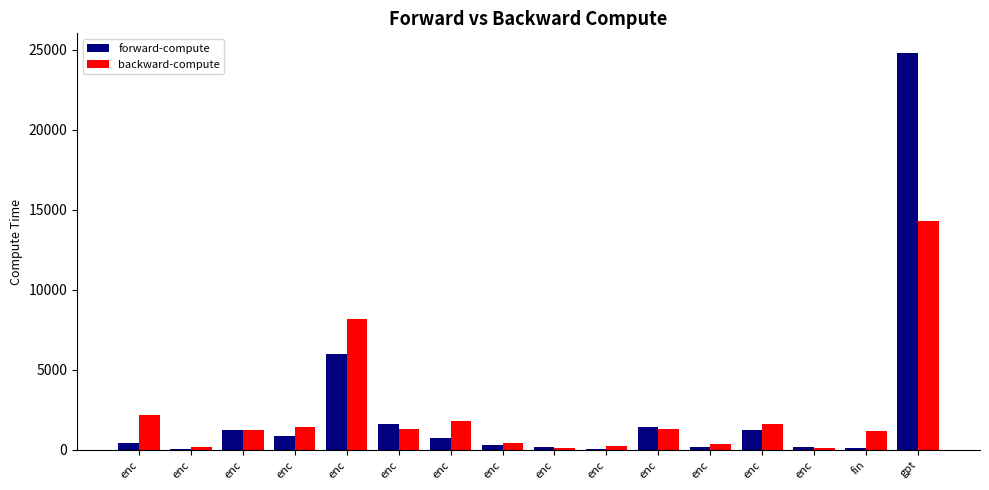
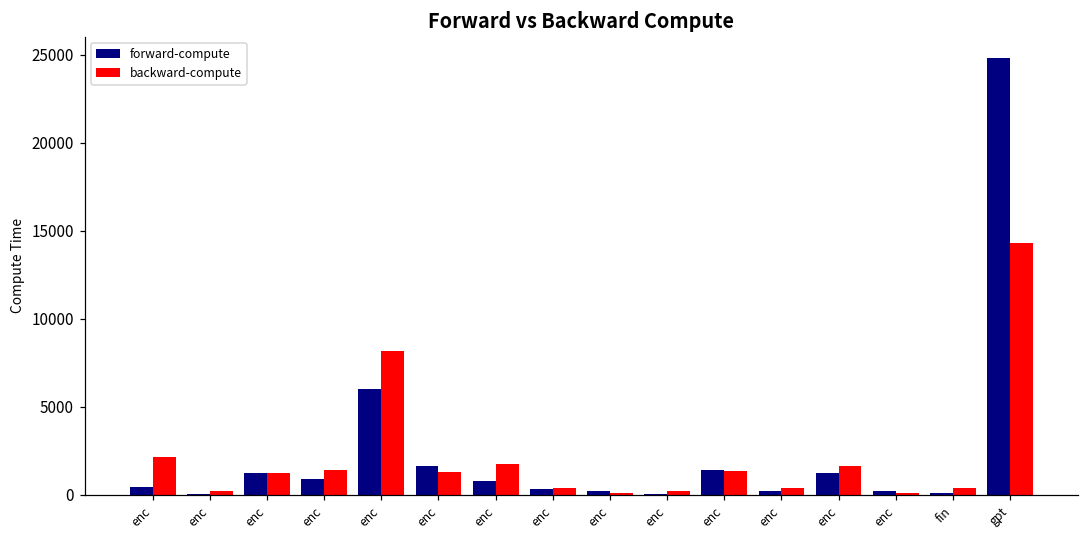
backward-compute, fin: 1200 -> 400
